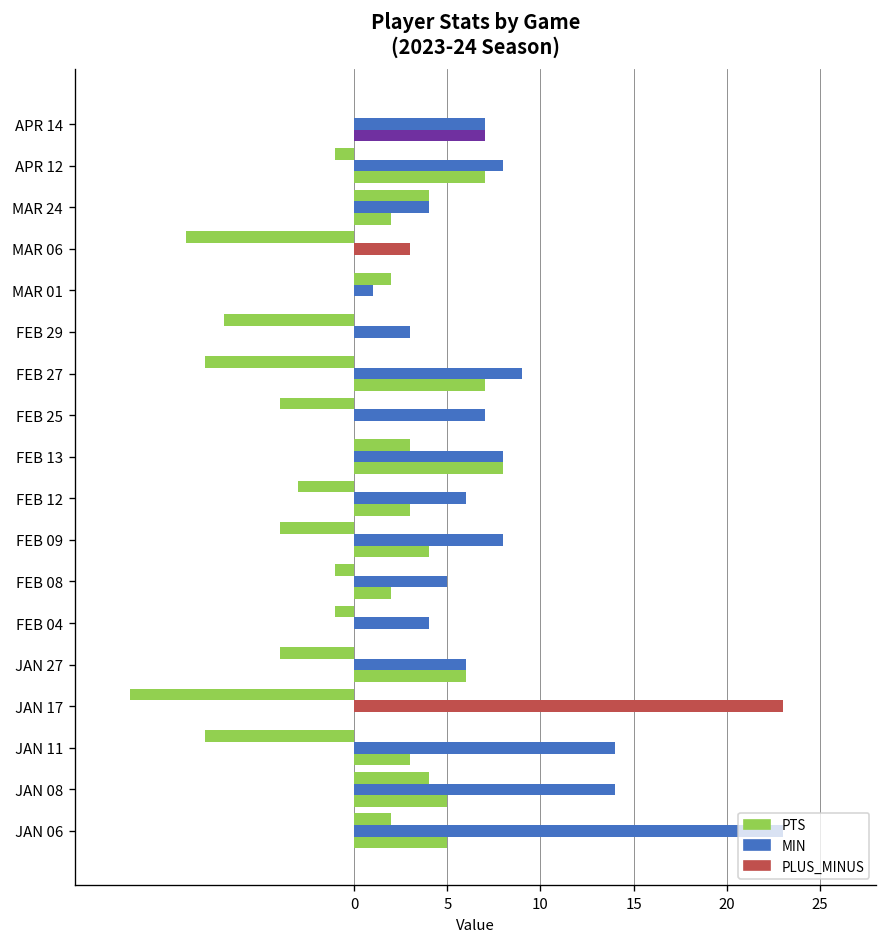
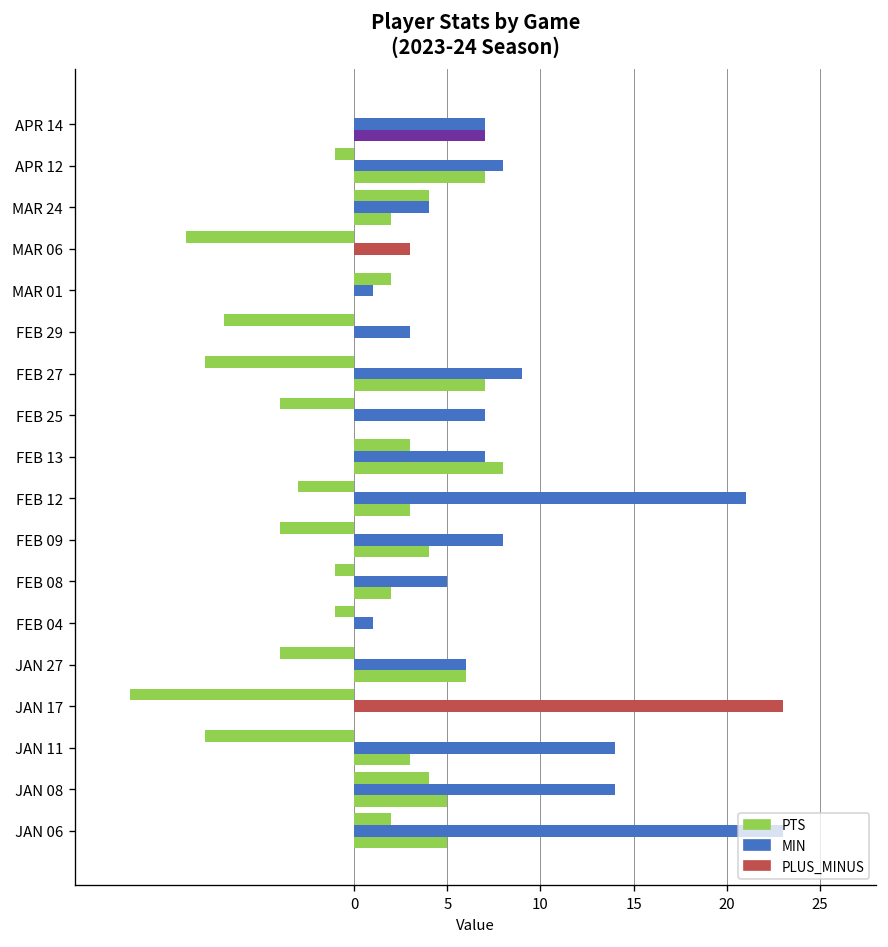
MIN, FEB 13: 8 -> 7
MIN, FEB 12: 6 -> 21
MIN, FEB 04: 4 -> 1
